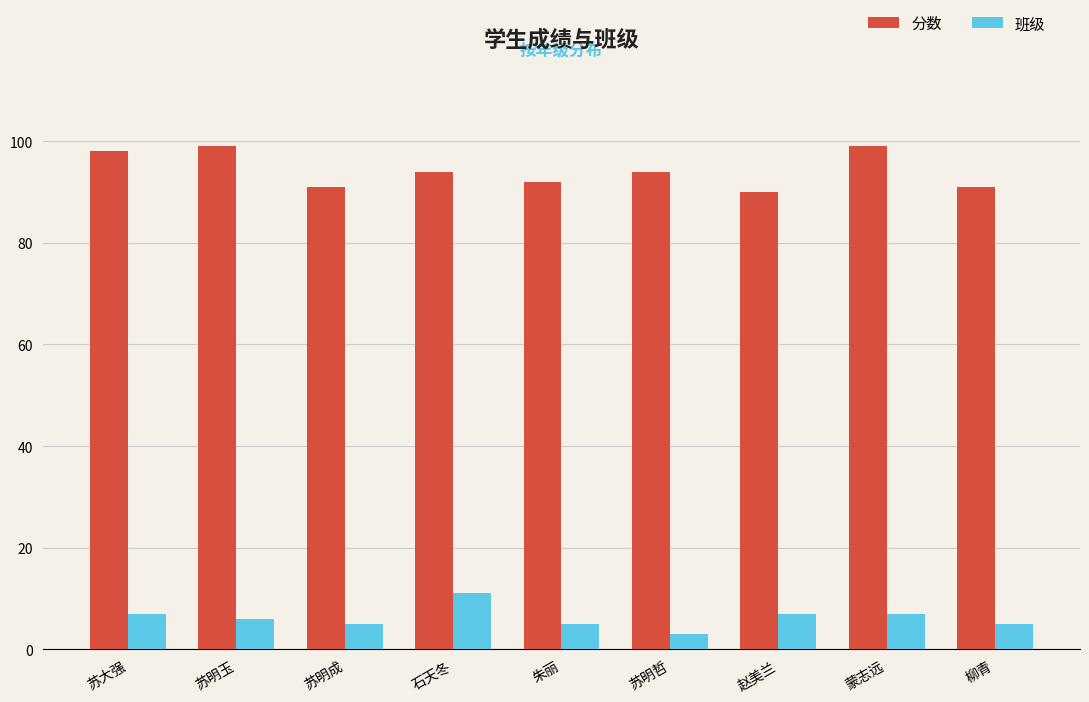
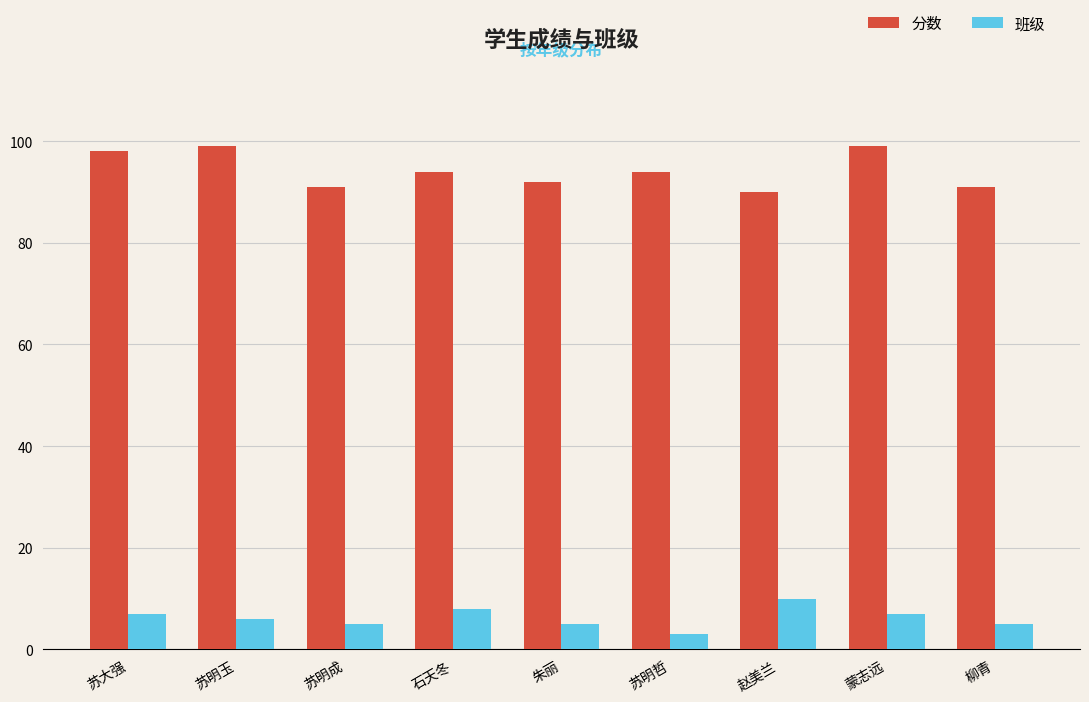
班级, 石天冬: 11 -> 8
班级, 赵美兰: 7 -> 10
